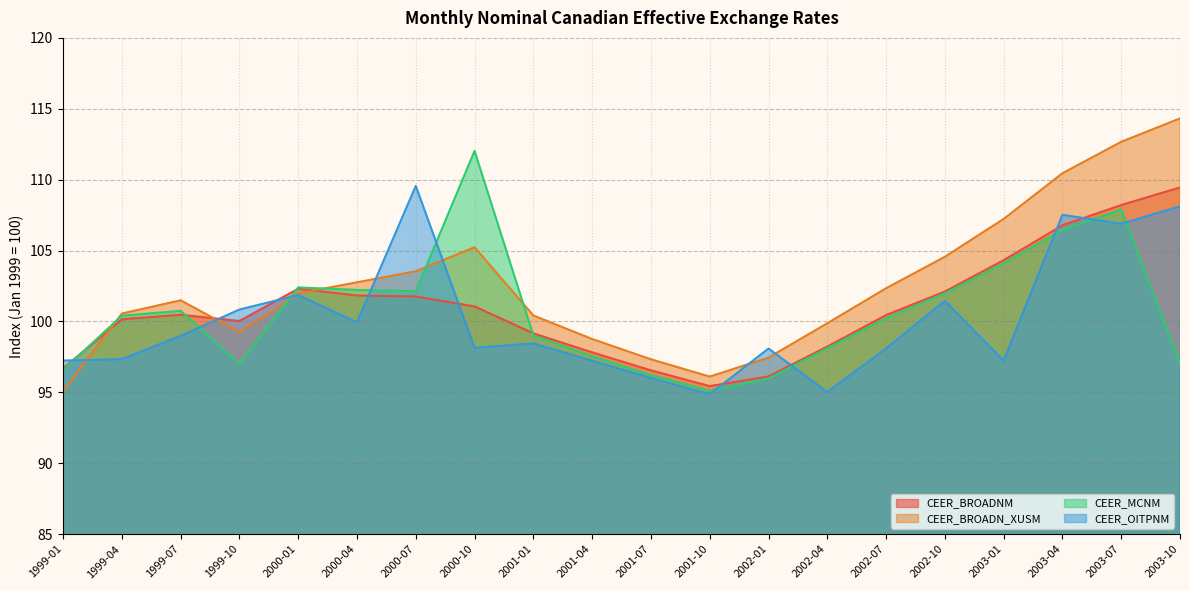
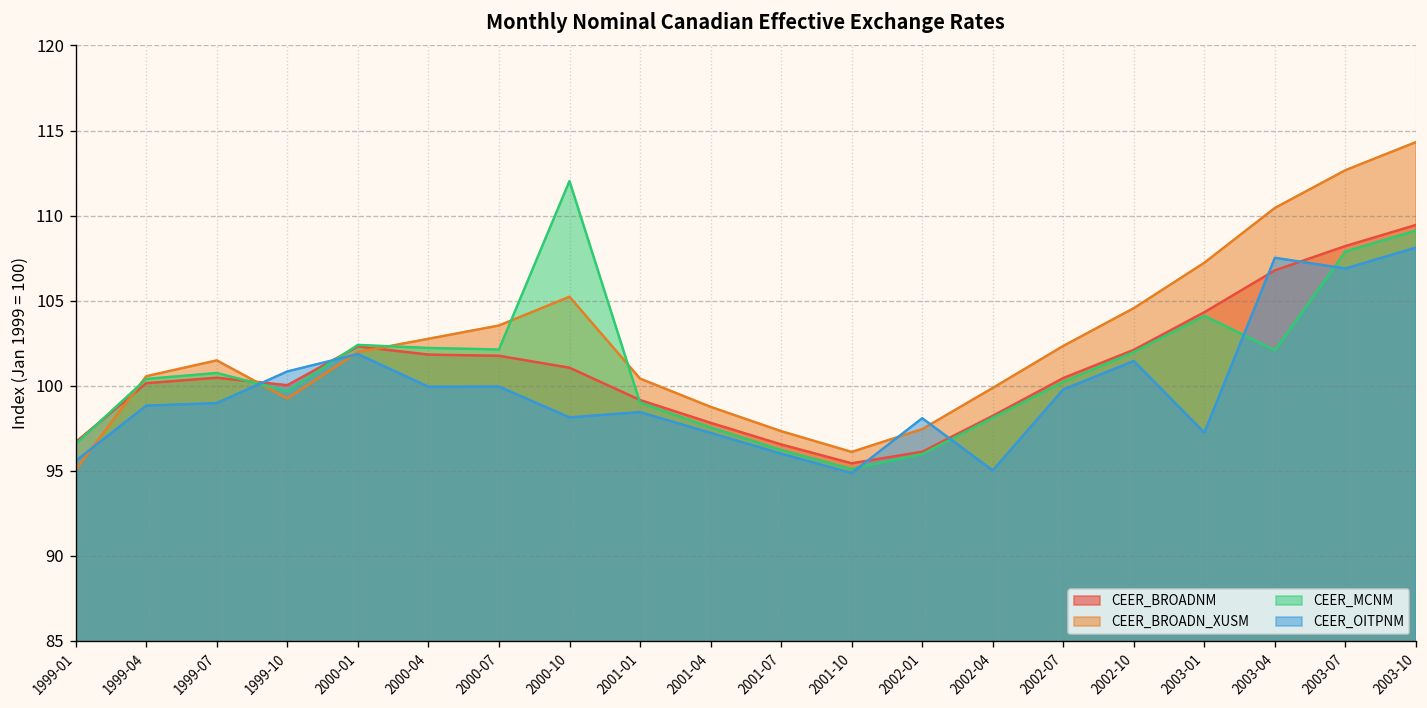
CEER_OITPNM, 1999-01: 97.2 -> 95.6
CEER_OITPNM, 1999-04: 97.3 -> 98.8
CEER_MCNM, 1999-10: 97.0 -> 99.7
CEER_OITPNM, 2000-07: 109.6 -> 100.0
CEER_OITPNM, 2002-07: 98.1 -> 99.8
CEER_MCNM, 2003-04: 106.5 -> 102.1
CEER_MCNM, 2003-10: 97.0 -> 109.1
